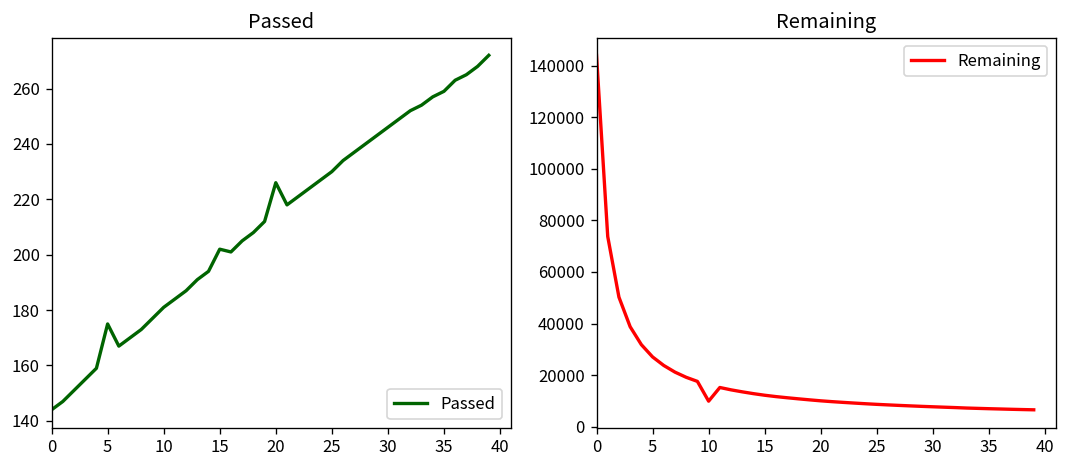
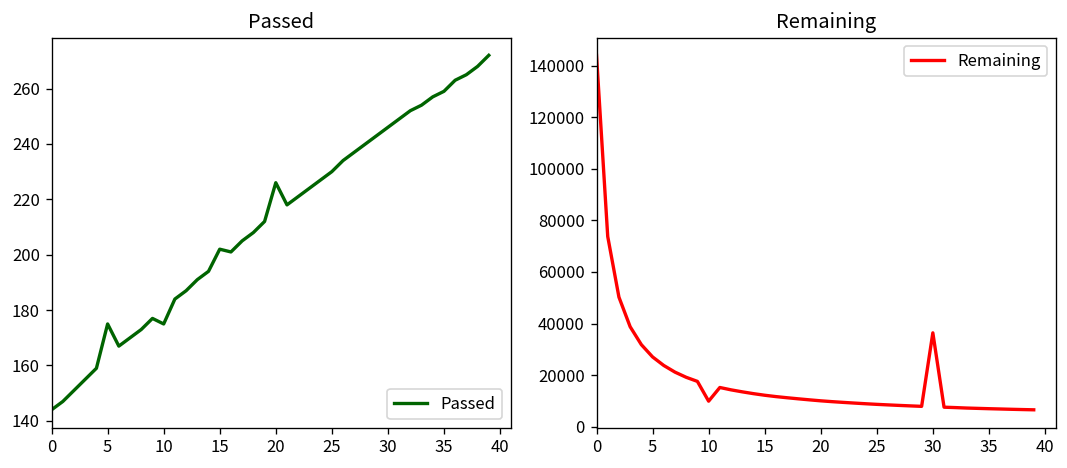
Passed, 10: 181 -> 175
Remaining, 30: 8000 -> 36000
